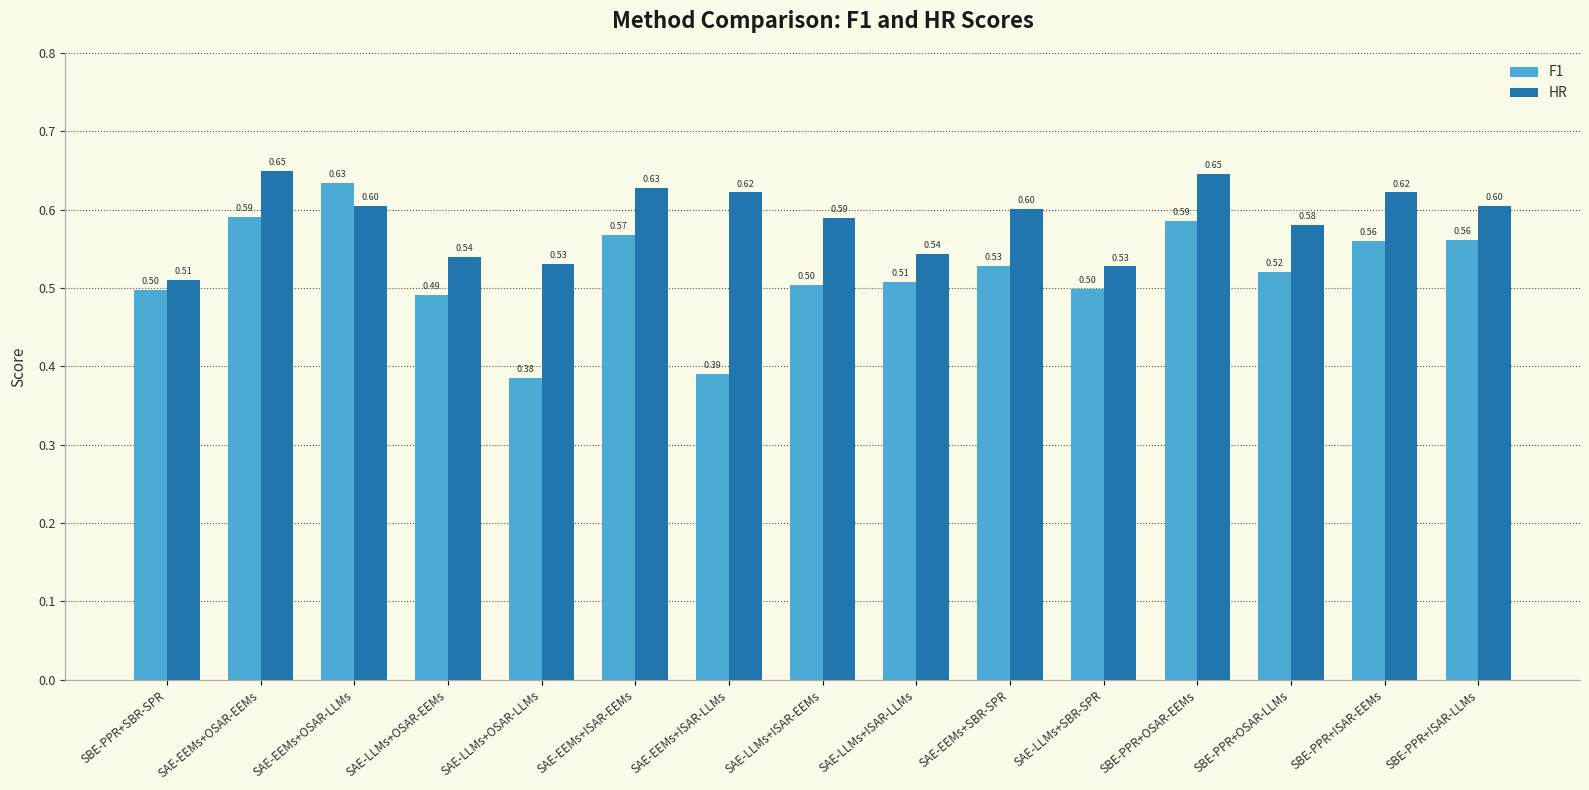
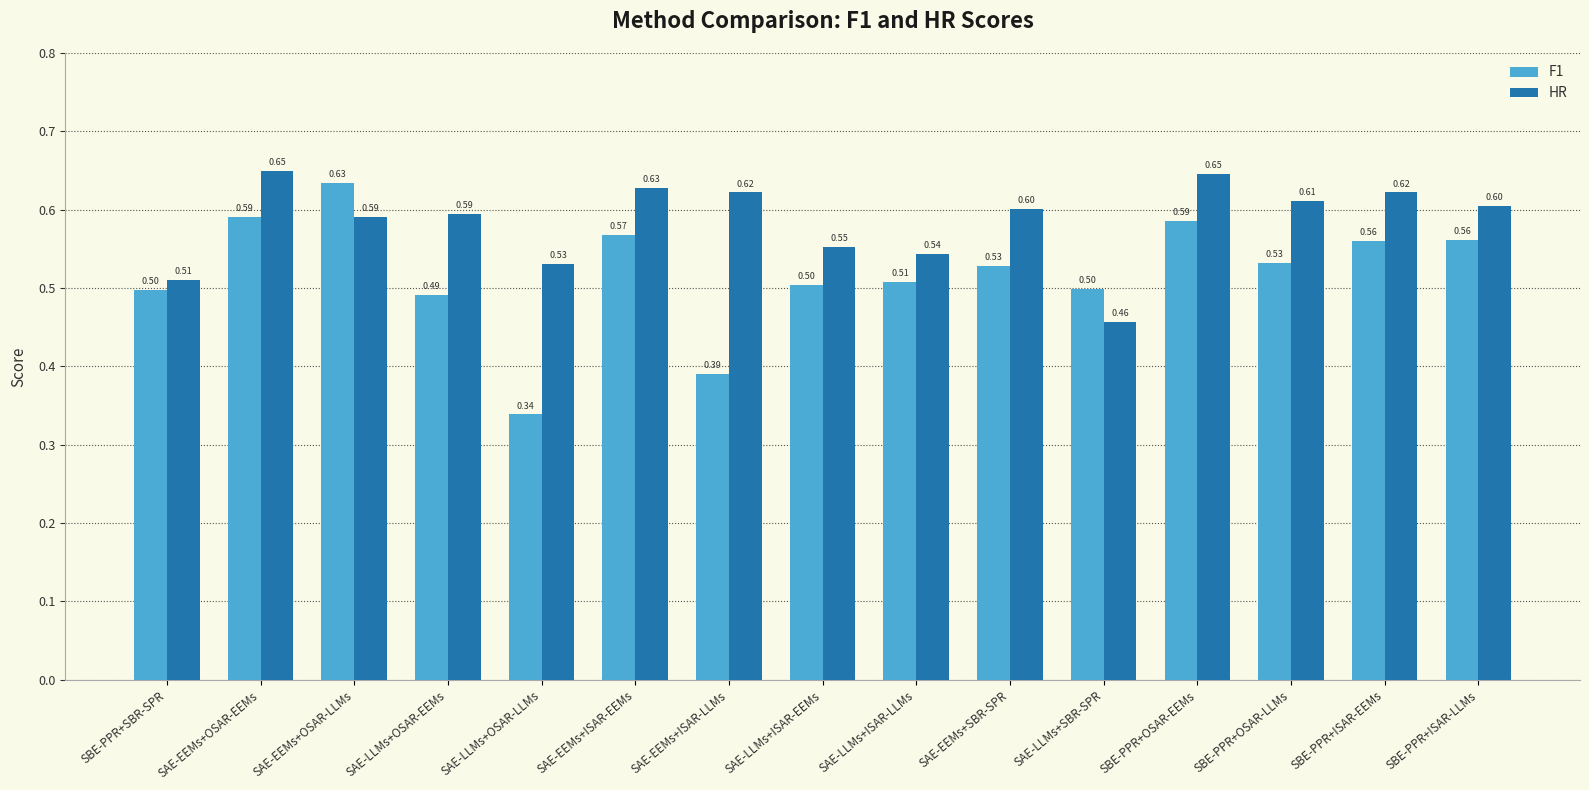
HR, SAE-EEMs+OSAR-LLMs: 0.60 -> 0.59
HR, SAE-LLMs+OSAR-EEMs: 0.54 -> 0.59
F1, SAE-LLMs+OSAR-LLMs: 0.38 -> 0.34
HR, SAE-LLMs+ISAR-EEMs: 0.59 -> 0.55
HR, SAE-LLMs+SBR-SPR: 0.53 -> 0.46
F1, SBE-PPR+OSAR-LLMs: 0.52 -> 0.53
HR, SBE-PPR+OSAR-LLMs: 0.58 -> 0.61
